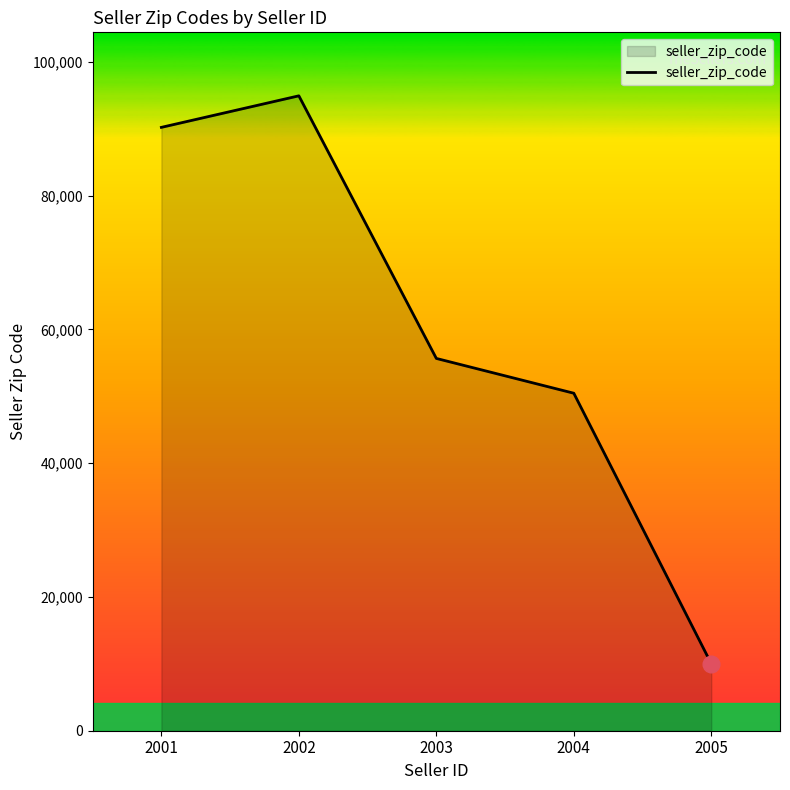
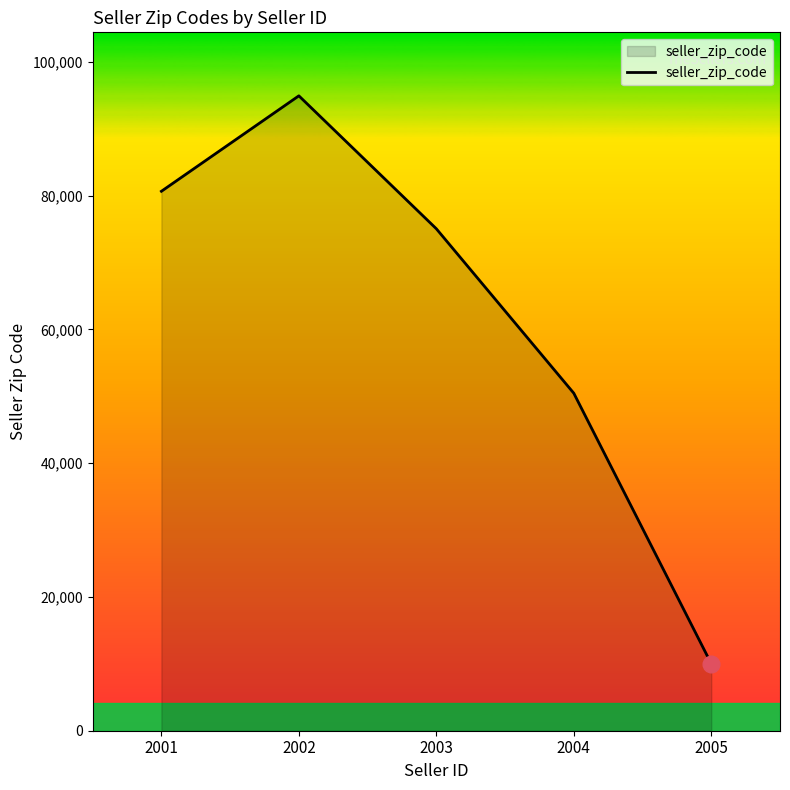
seller_zip_code, 2001: 90,000 -> 81,000
seller_zip_code, 2003: 56,000 -> 75,000
